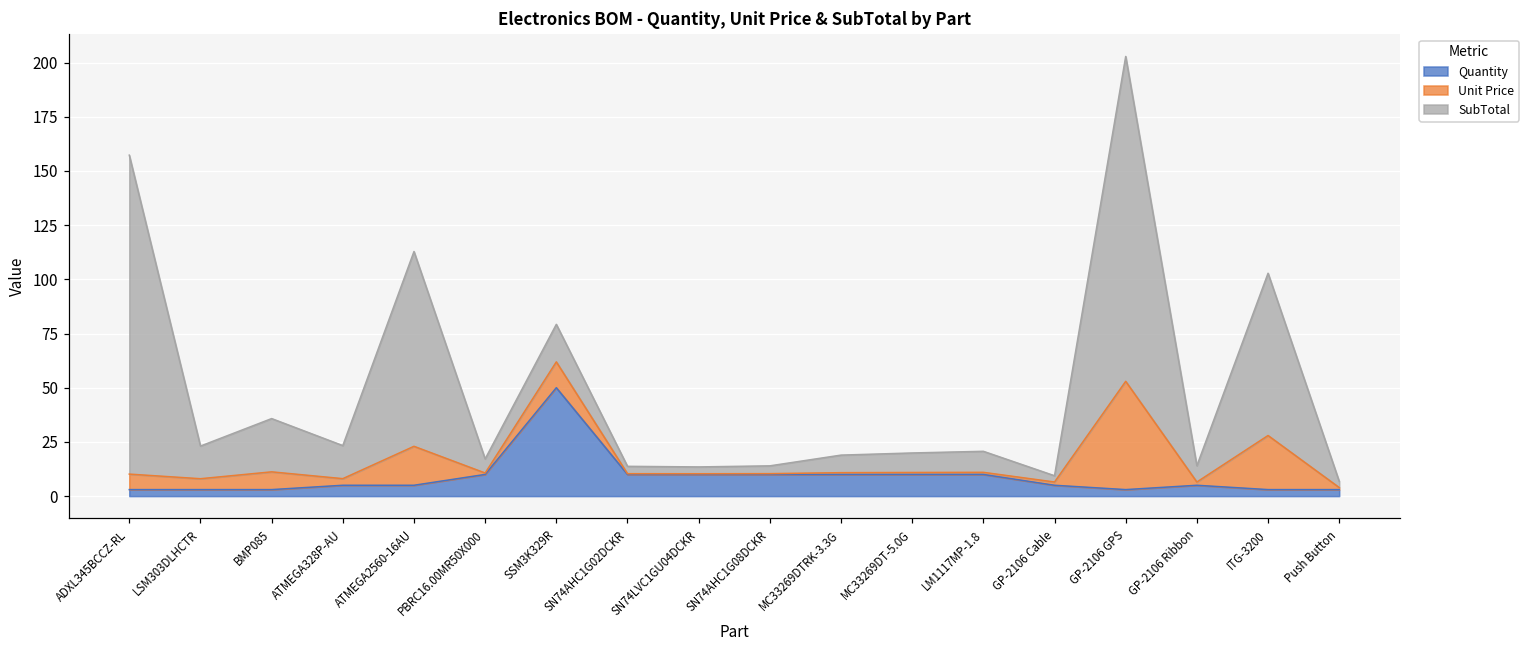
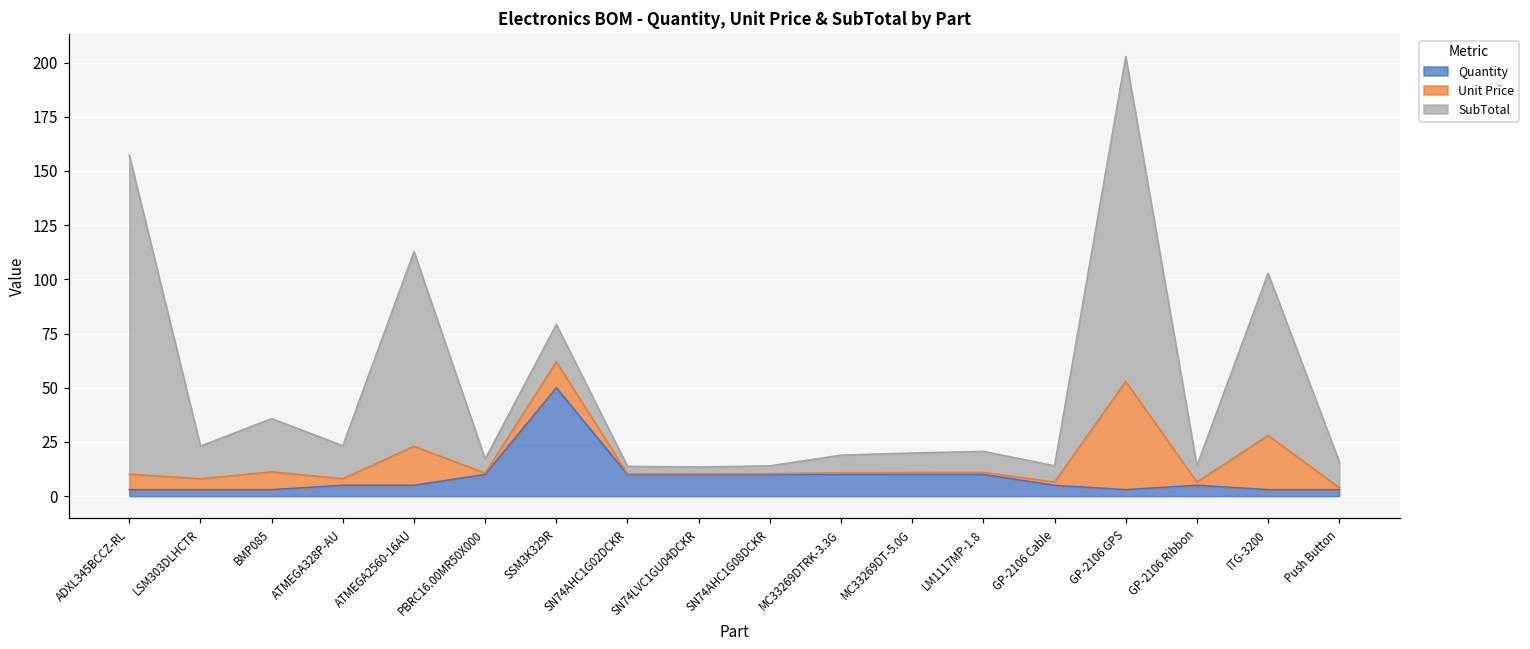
SubTotal, GP-2106 Cable: 3 -> 8
SubTotal, Push Button: 3 -> 12
